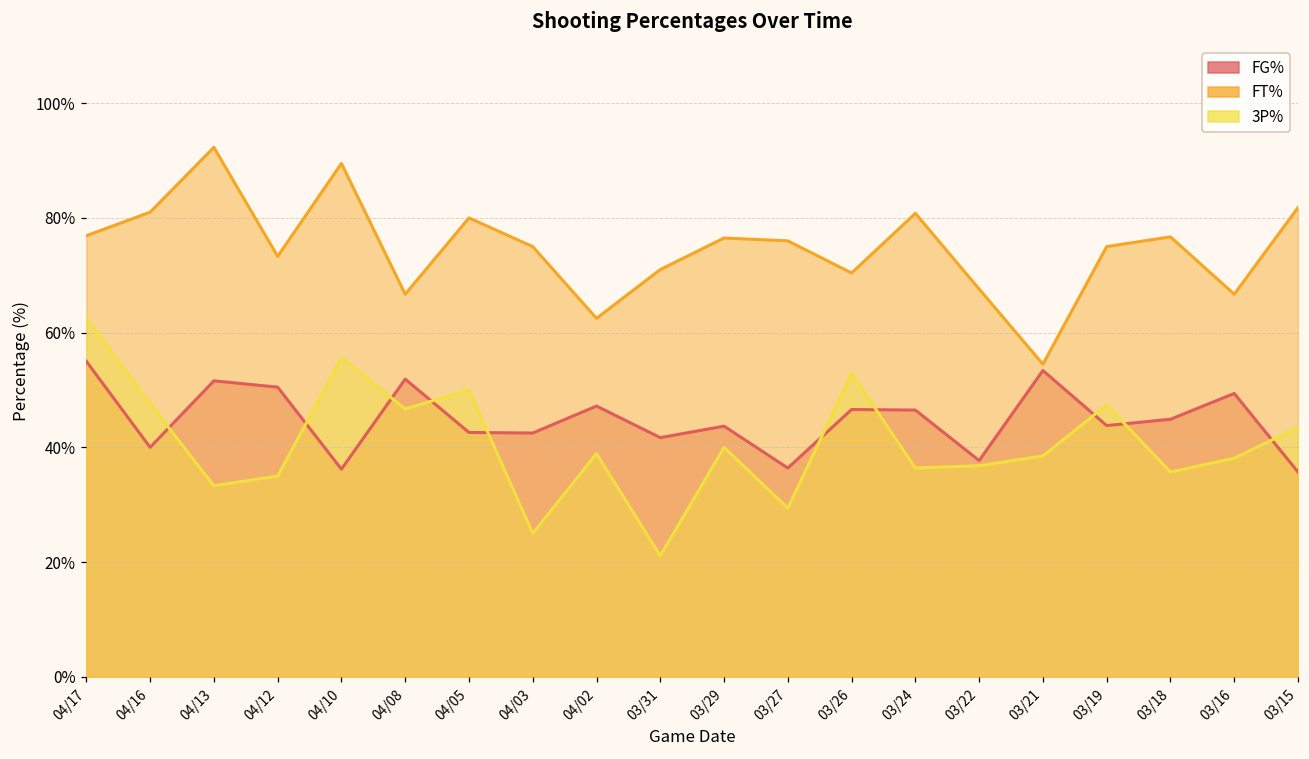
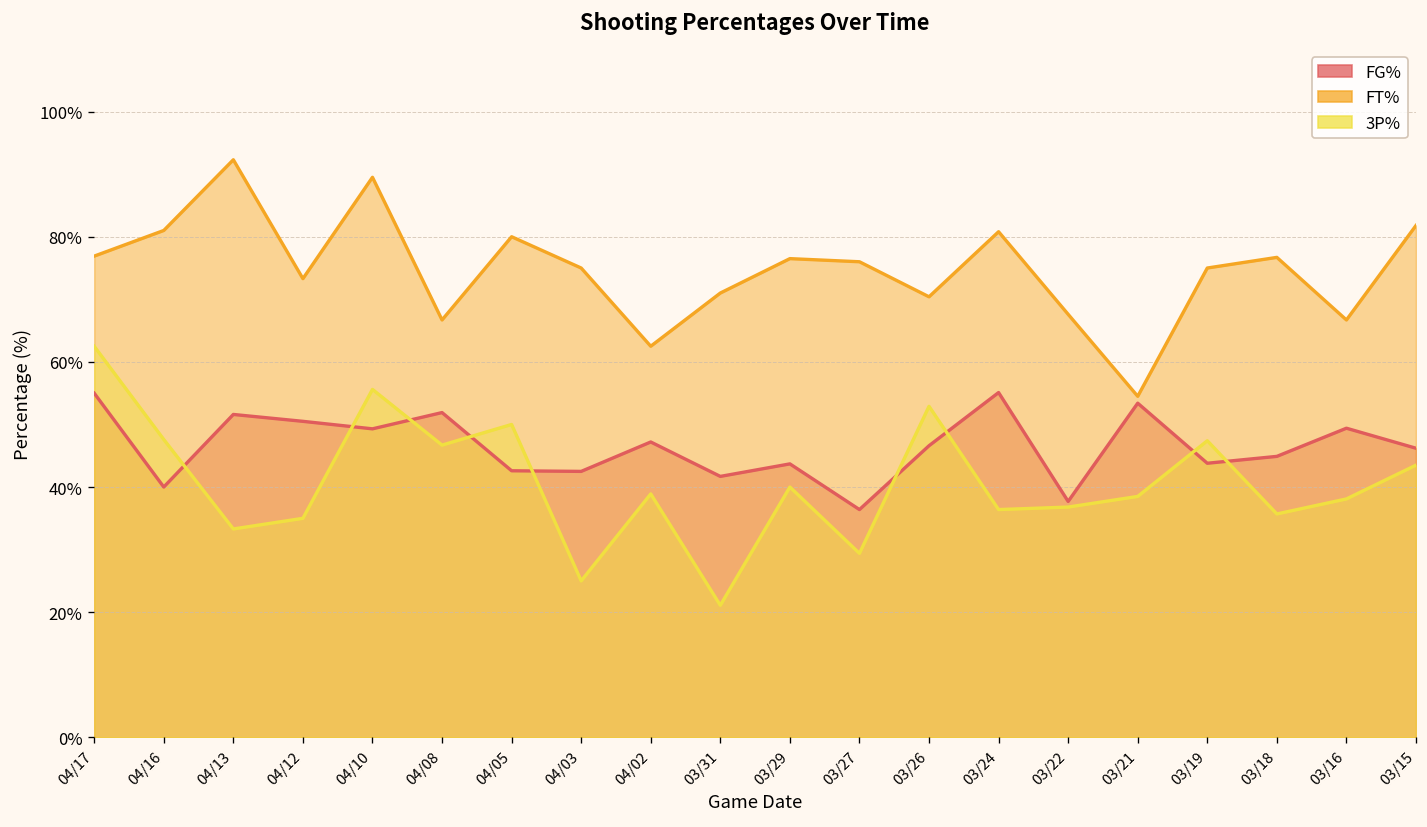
FG%, 04/10: 36% -> 49%
FG%, 03/24: 47% -> 55%
FG%, 03/15: 36% -> 46%
